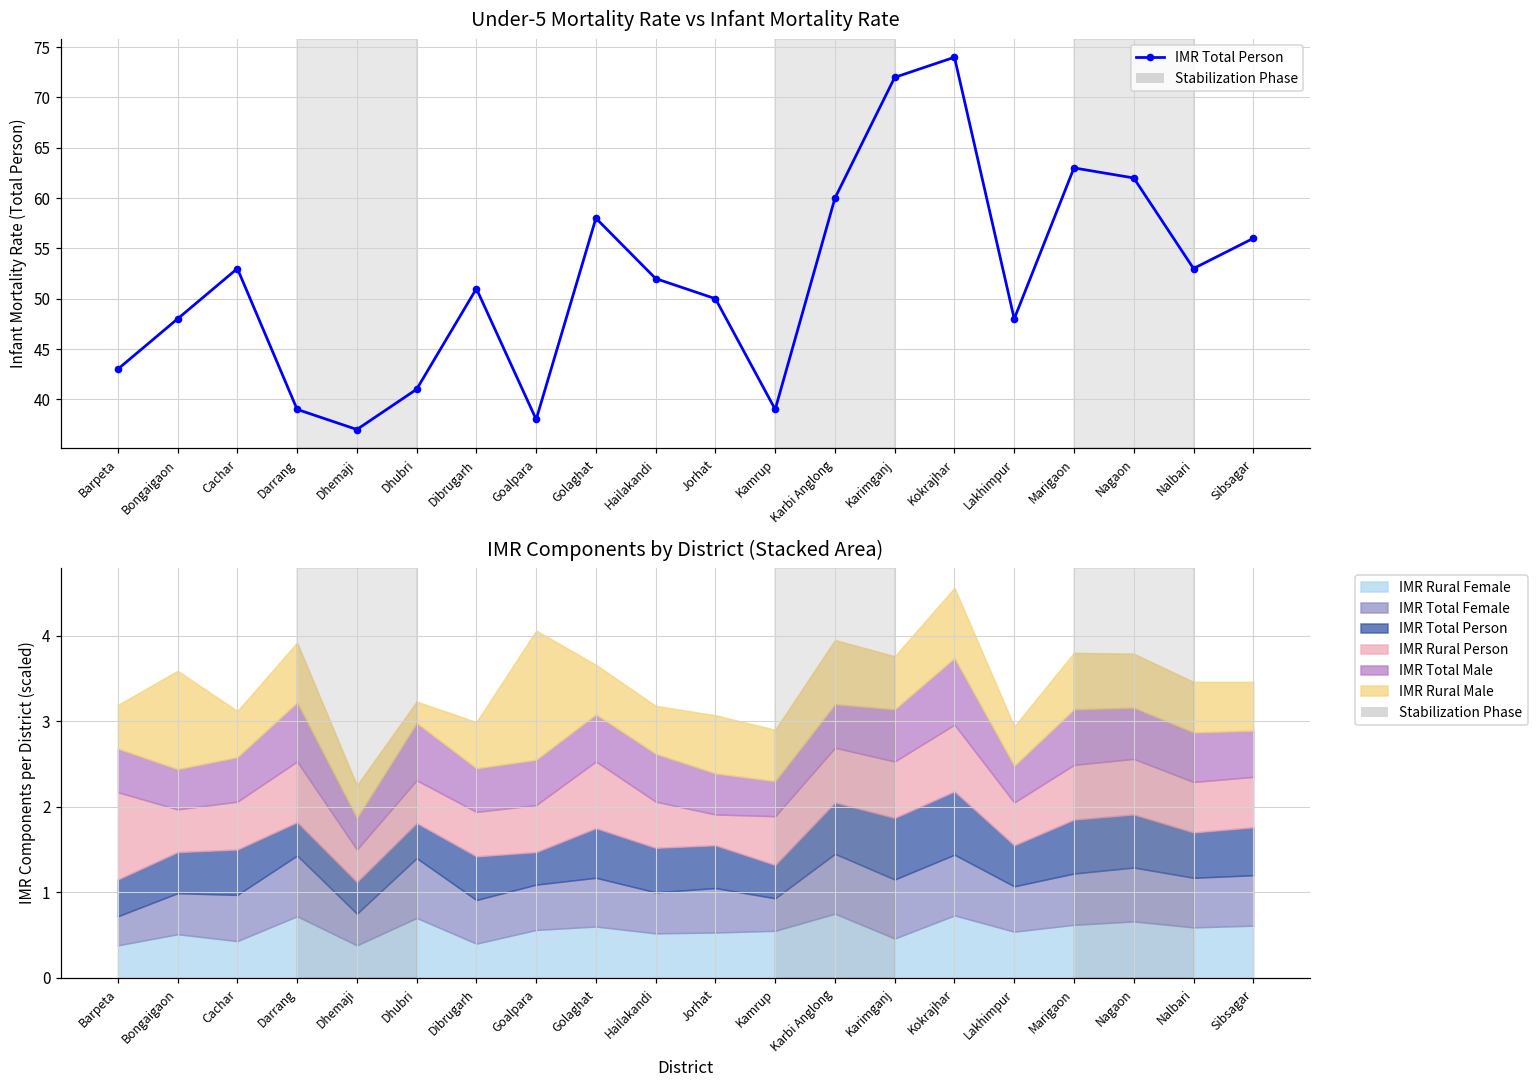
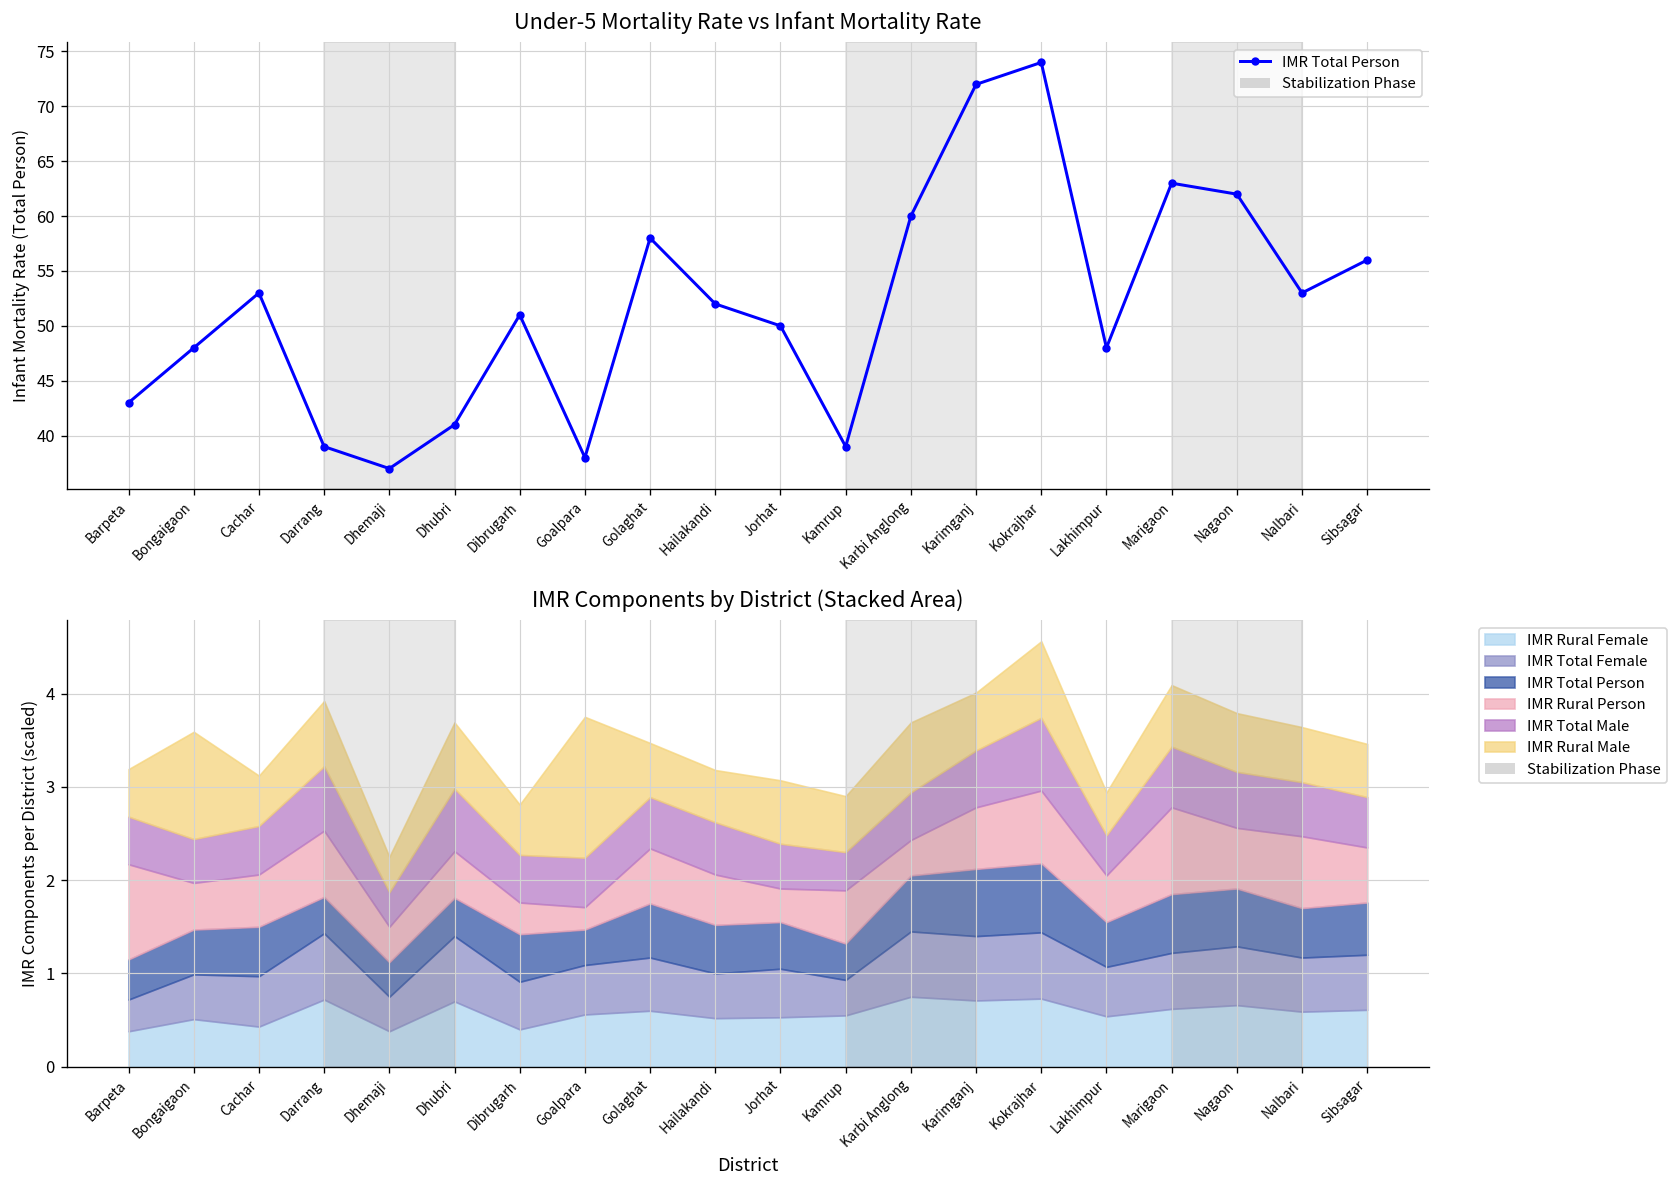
IMR Components by District (Stacked Area), IMR Rural Male, Dhubri: 0.3 -> 0.7
IMR Components by District (Stacked Area), IMR Rural Person, Dibrugarh: 0.5 -> 0.3
IMR Components by District (Stacked Area), IMR Rural Person, Goalpara: 0.6 -> 0.2
IMR Components by District (Stacked Area), IMR Rural Person, Golaghat: 0.8 -> 0.6
IMR Components by District (Stacked Area), IMR Rural Person, Karbi Anglong: 0.6 -> 0.4
IMR Components by District (Stacked Area), IMR Rural Female, Karimganj: 0.5 -> 0.7
IMR Components by District (Stacked Area), IMR Rural Person, Marigaon: 0.6 -> 0.9
IMR Components by District (Stacked Area), IMR Rural Person, Nalbari: 0.6 -> 0.8
